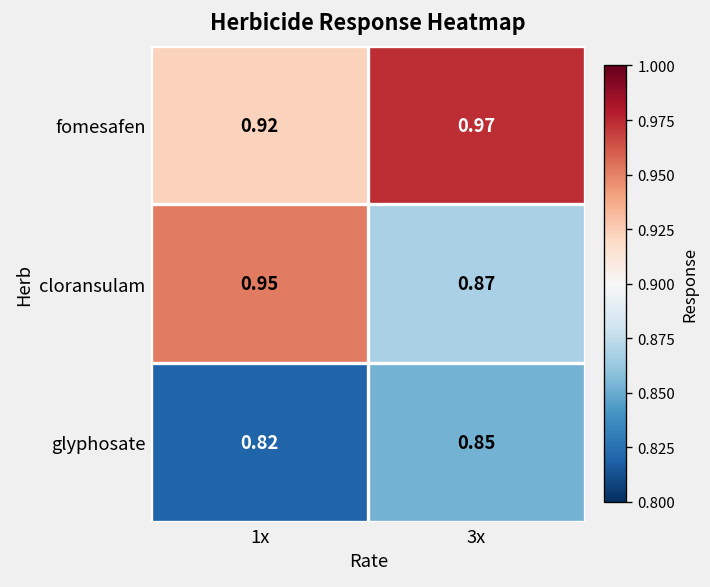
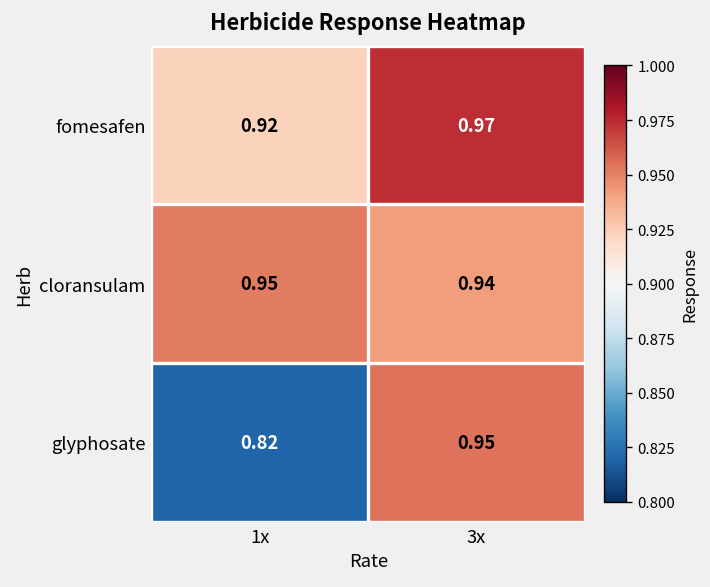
cloransulam, 3x: 0.87 -> 0.94
glyphosate, 3x: 0.85 -> 0.95
